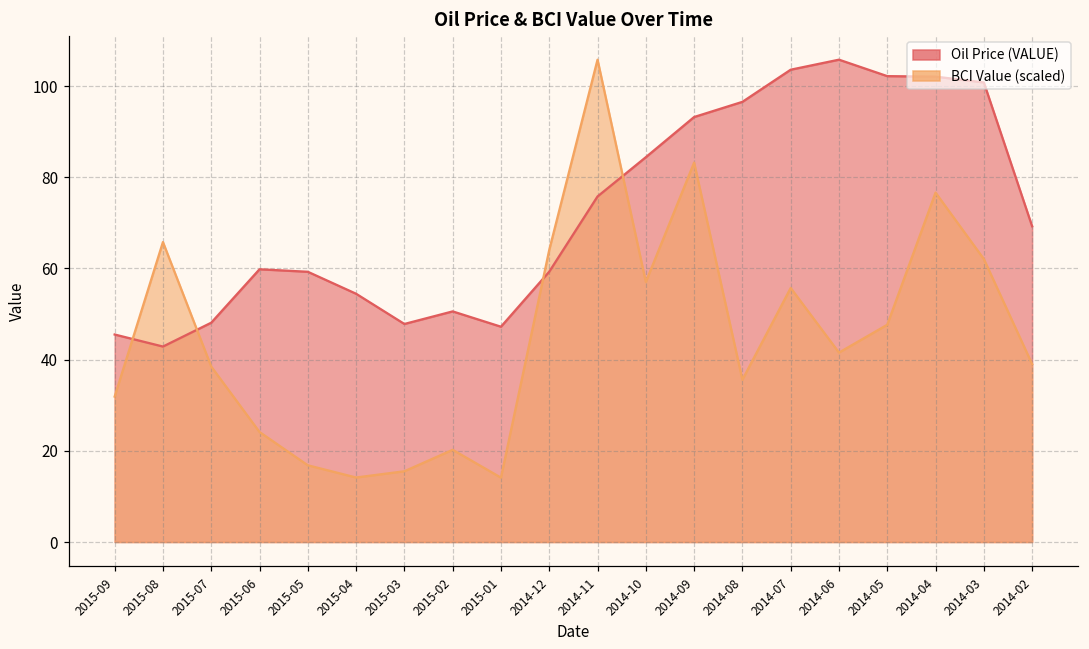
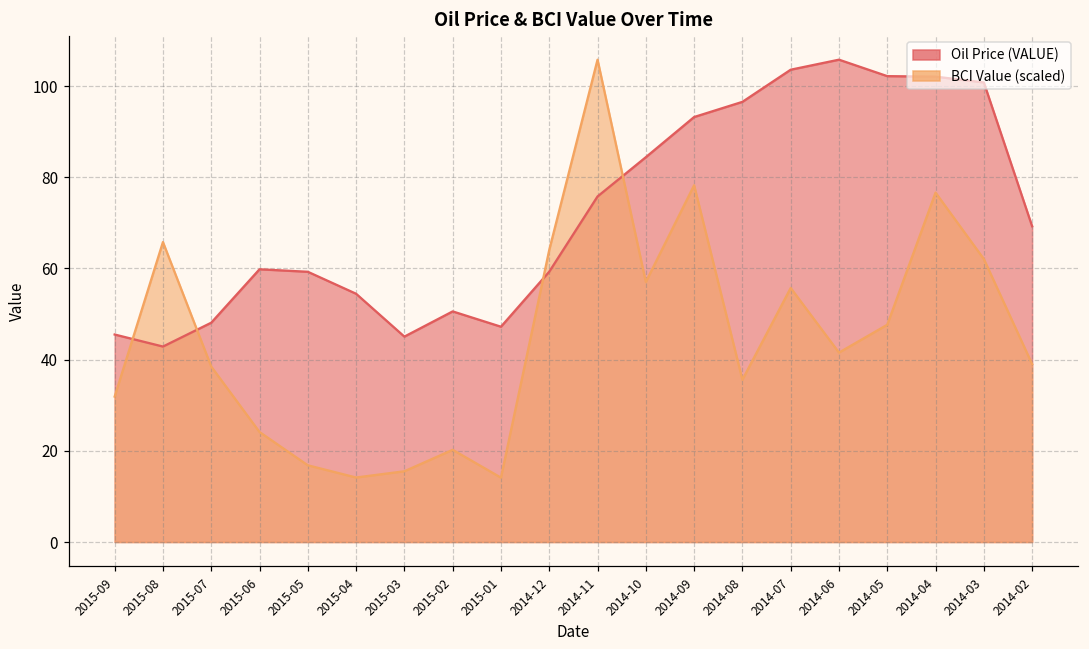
Oil Price (VALUE), 2015-03: 48 -> 45
BCI Value (scaled), 2014-09: 83 -> 78
